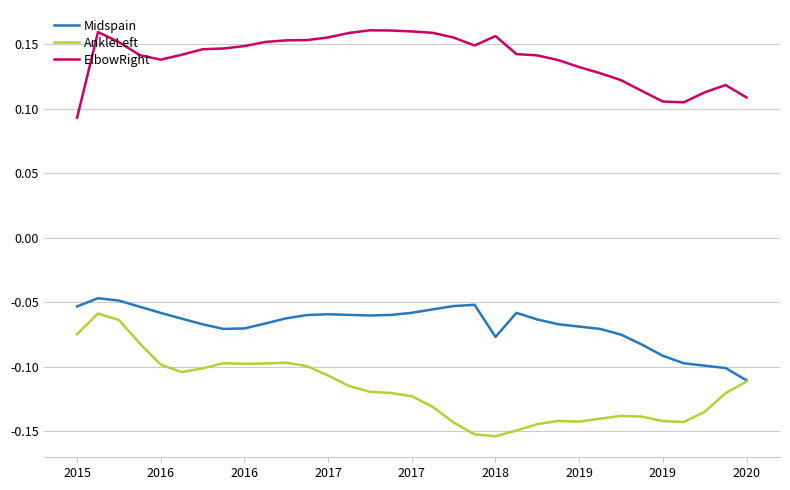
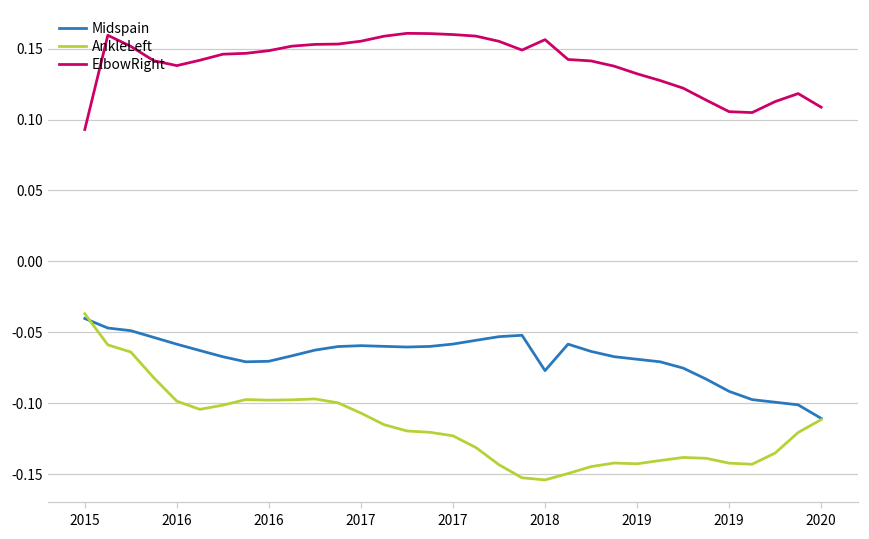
Midspain, 2015: -0.053 -> -0.040
AnkleLeft, 2015: -0.075 -> -0.037
